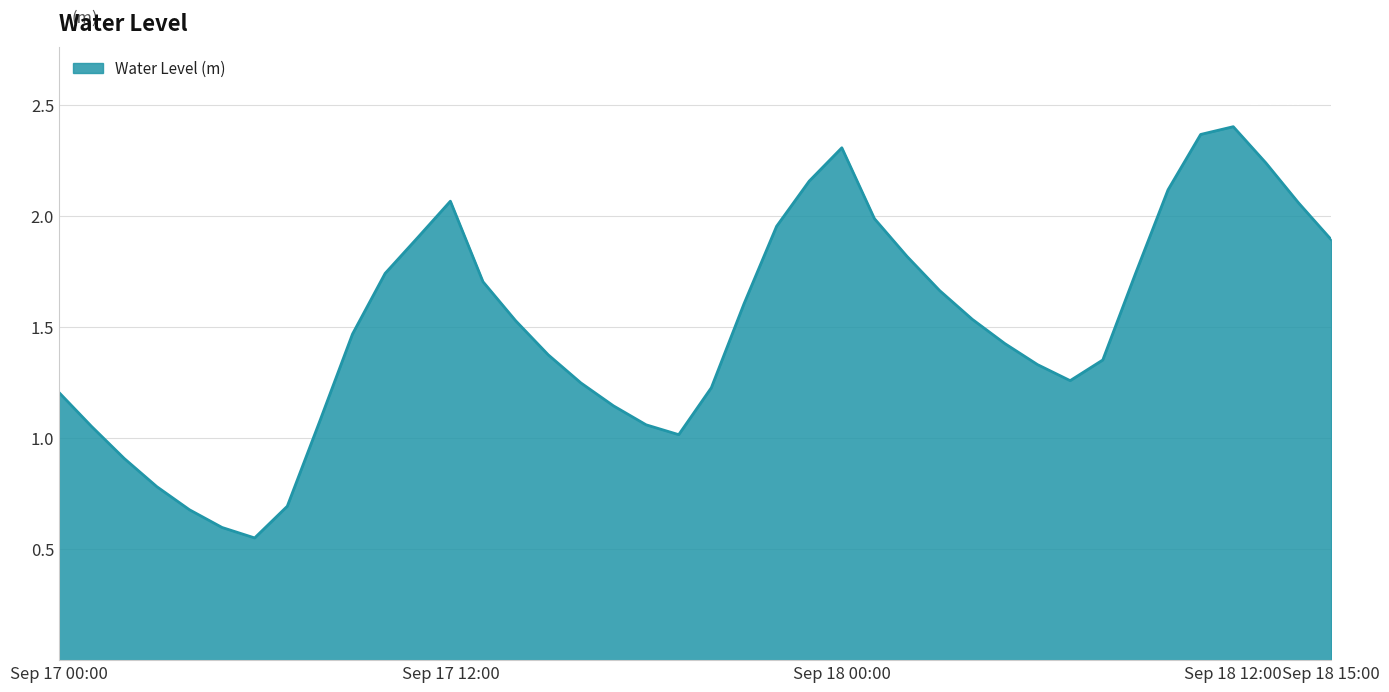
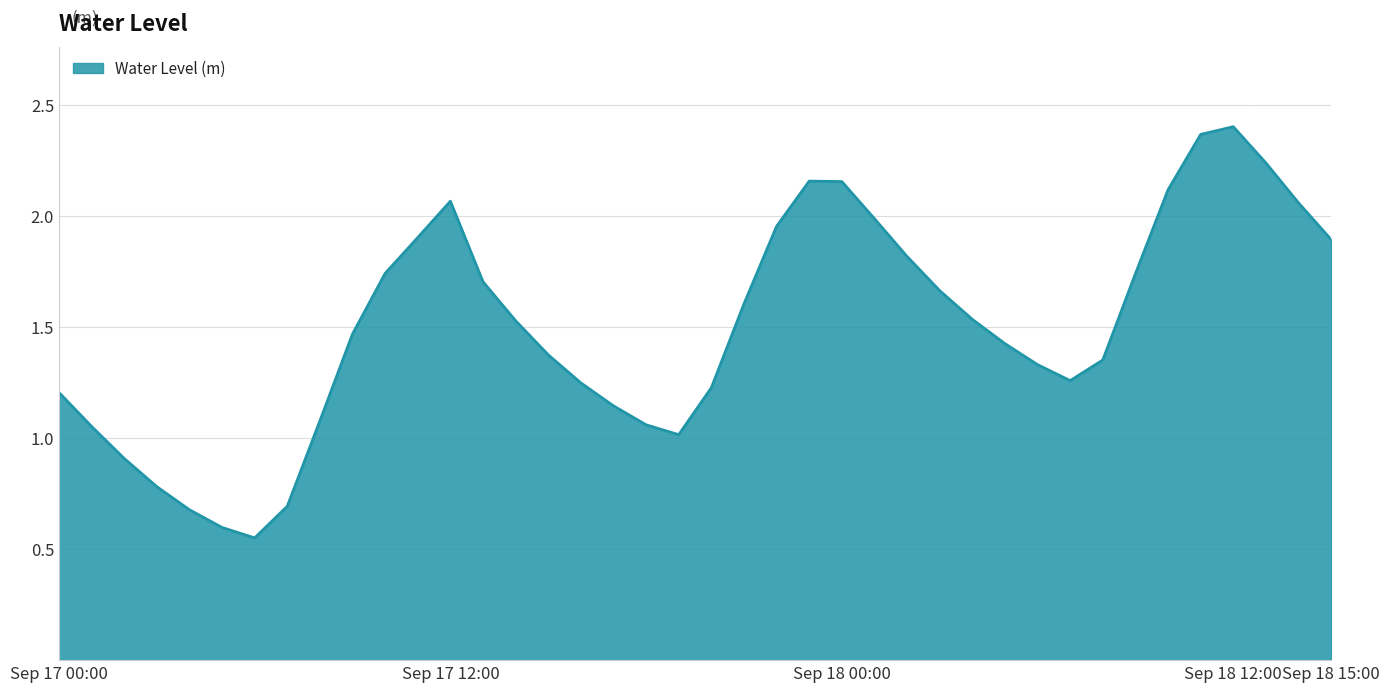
Sep 18 00:00: 2.31 -> 2.15
